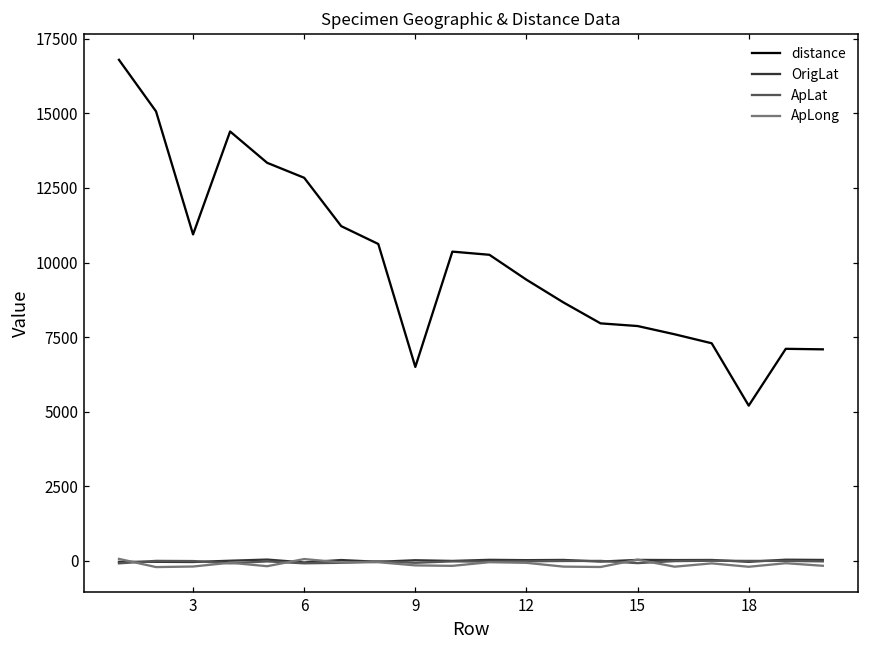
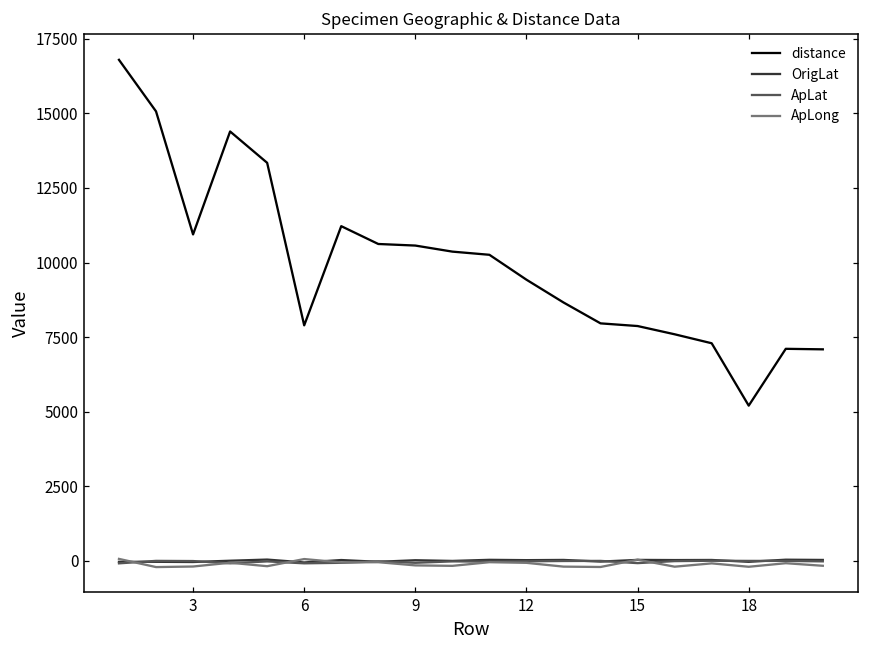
distance, 6: 12800 -> 7900
distance, 9: 6500 -> 10600
